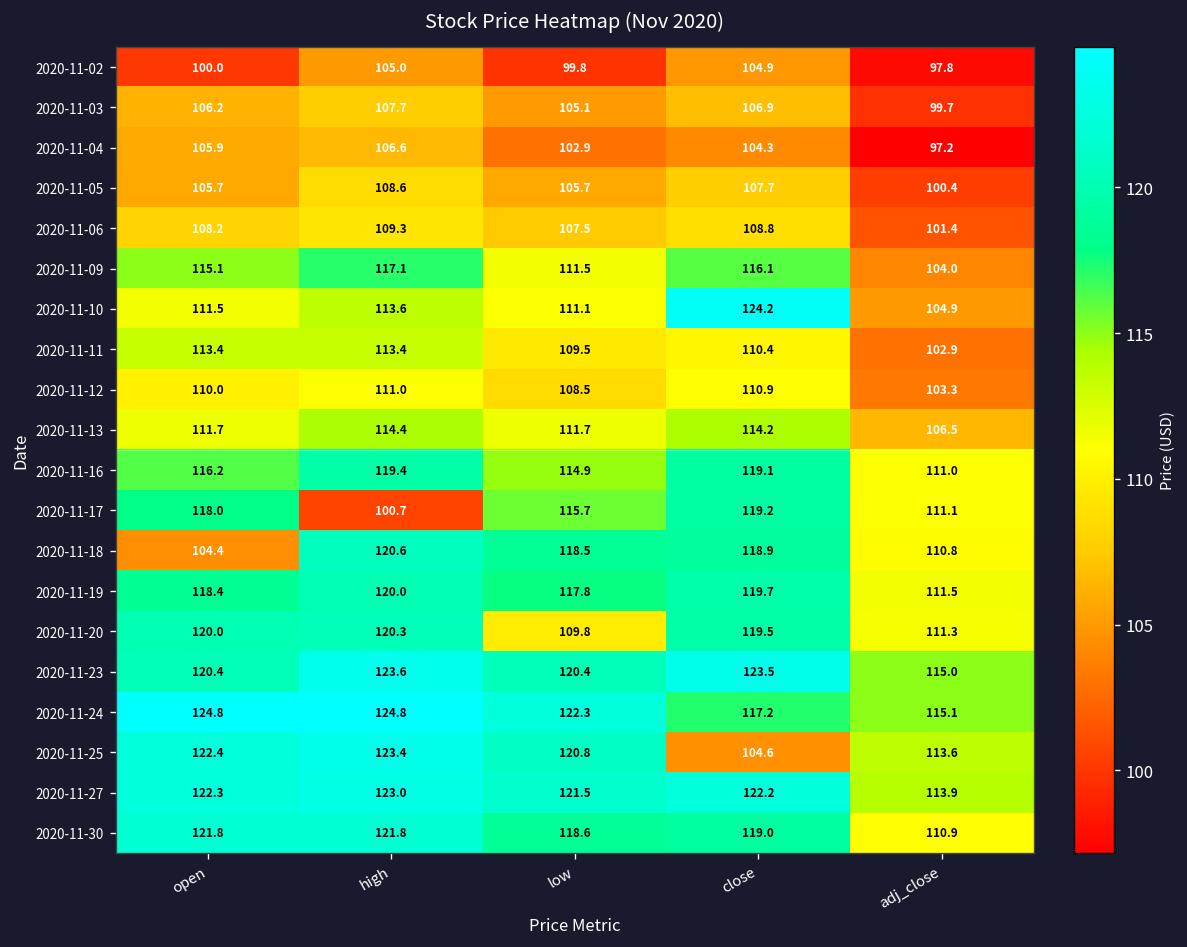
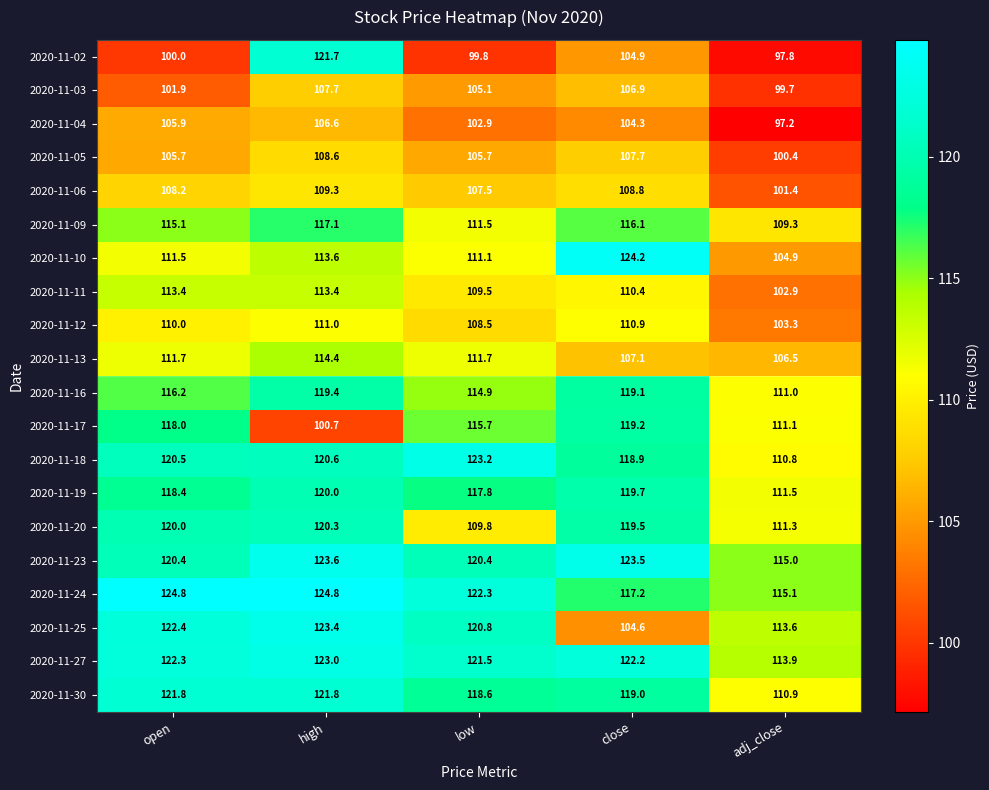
2020-11-02, high: 105.0 -> 121.7
2020-11-03, open: 106.2 -> 101.9
2020-11-09, adj_close: 104.0 -> 109.3
2020-11-13, close: 114.2 -> 107.1
2020-11-18, open: 104.4 -> 120.5
2020-11-18, low: 118.5 -> 123.2
